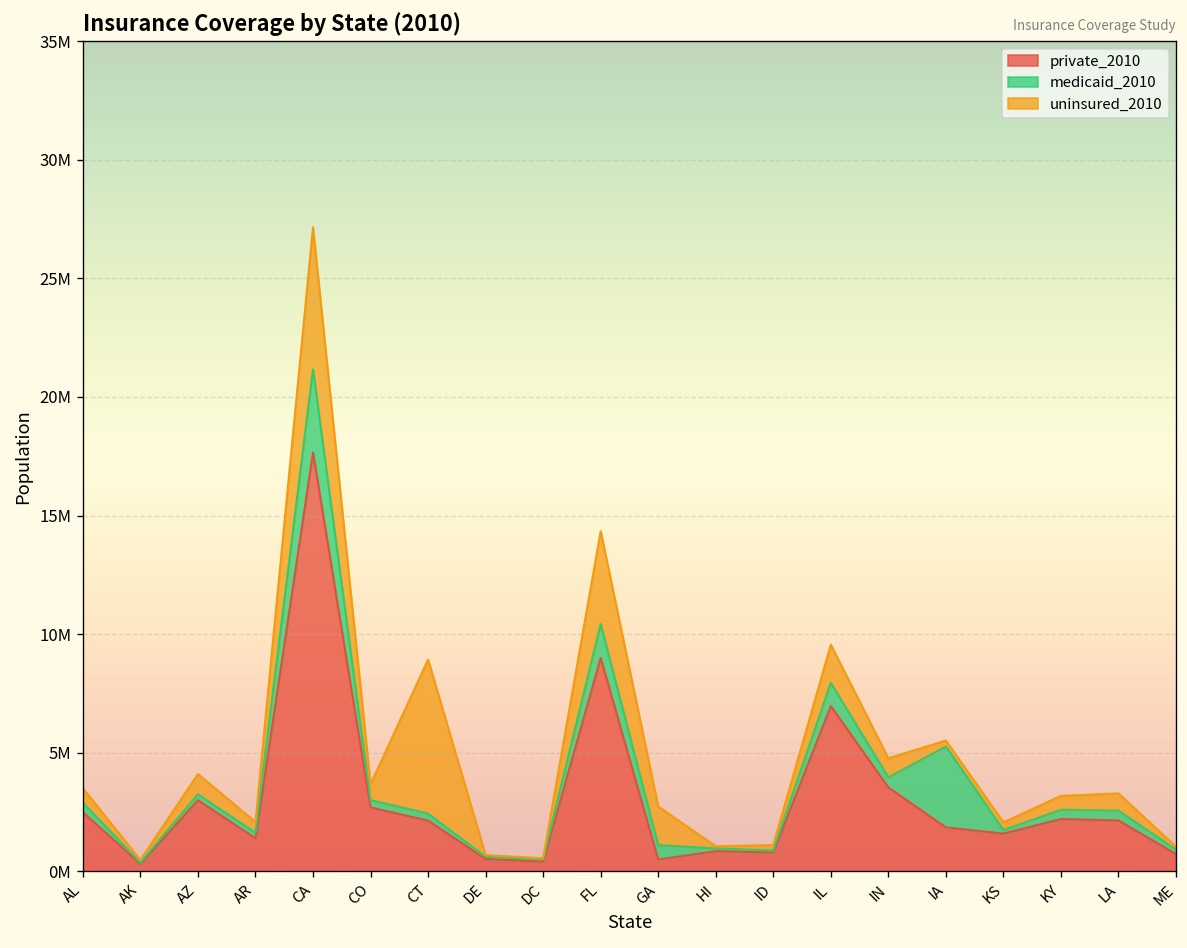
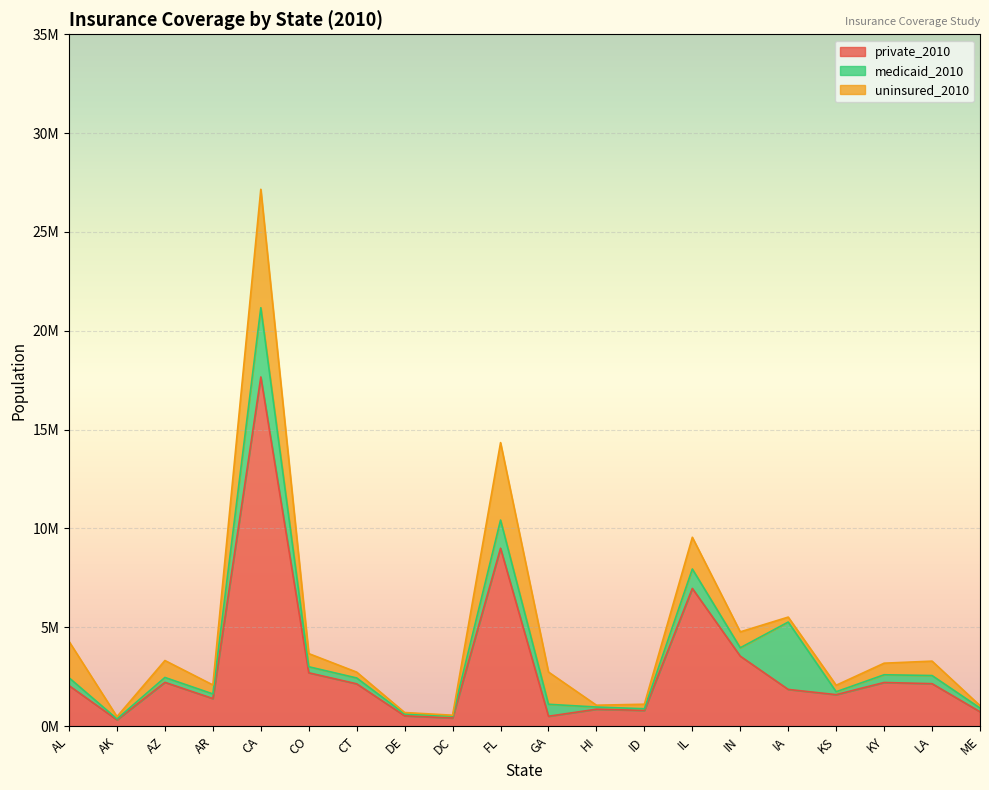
private_2010, AL: 2500000 -> 2100000
uninsured_2010, AL: 600000 -> 1800000
private_2010, AZ: 3000000 -> 2200000
uninsured_2010, CT: 6500000 -> 300000
